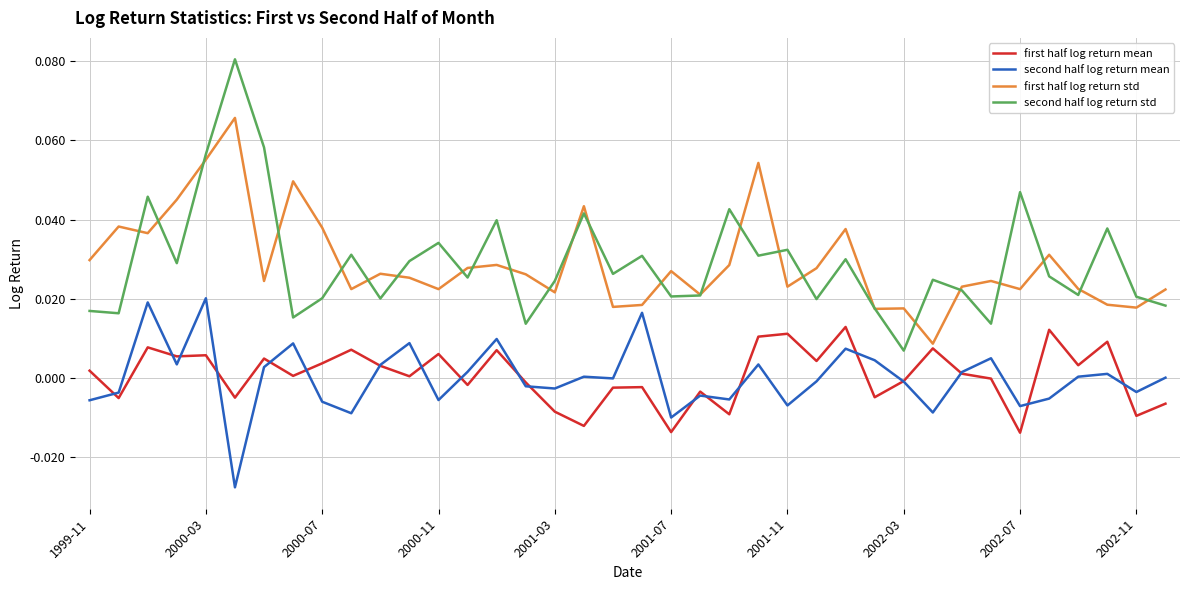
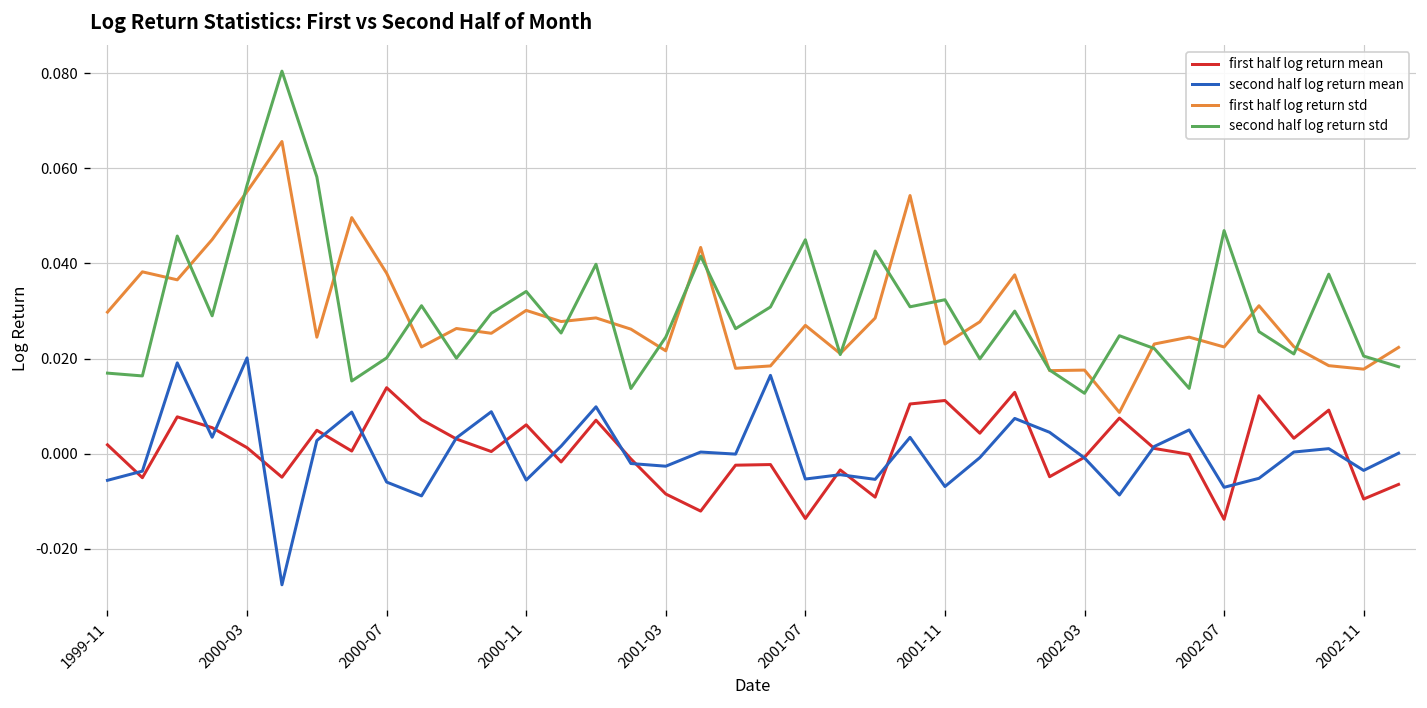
first half log return mean, 2000-03: 0.006 -> 0.001
first half log return mean, 2000-07: 0.004 -> 0.014
first half log return std, 2000-11: 0.022 -> 0.030
second half log return mean, 2001-07: -0.010 -> -0.005
second half log return std, 2001-07: 0.021 -> 0.045
second half log return std, 2002-03: 0.007 -> 0.013
